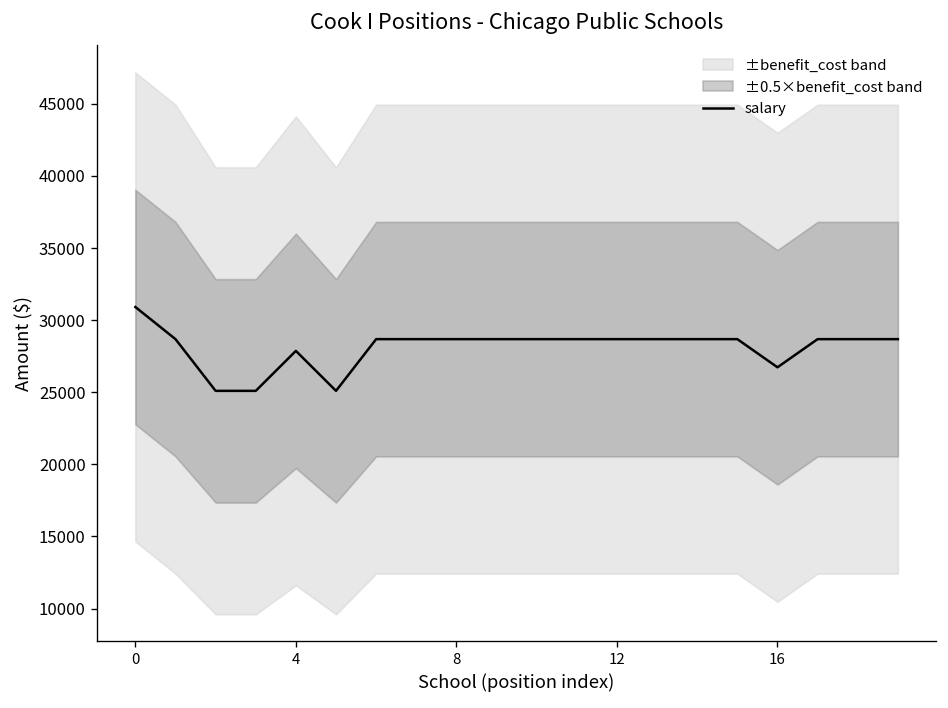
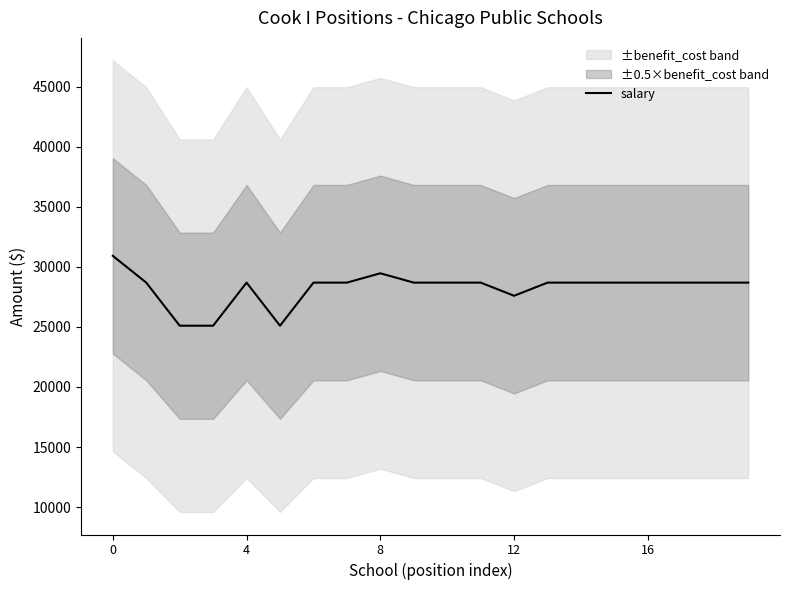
salary, 4: 27900 -> 28700
salary, 8: 28700 -> 29500
salary, 12: 28700 -> 27600
salary, 16: 26700 -> 28700
